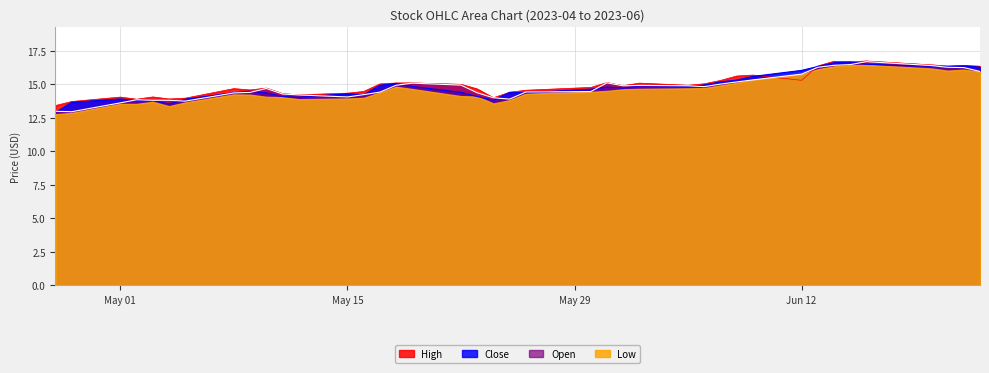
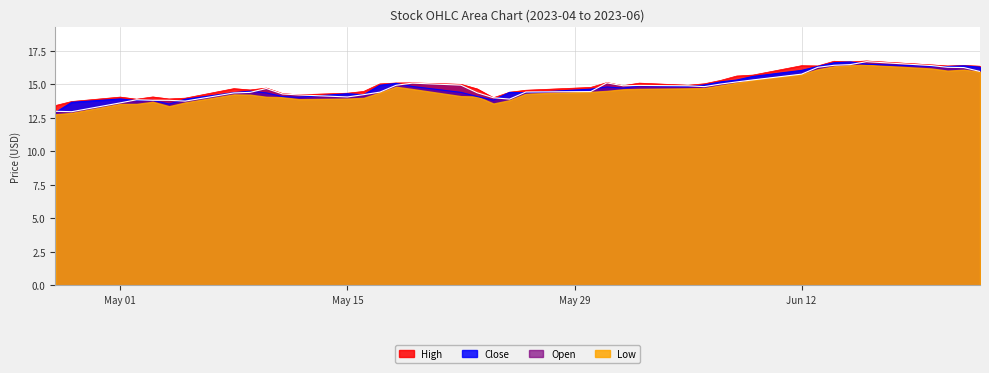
High, Jun 12: 15.3 -> 16.4
